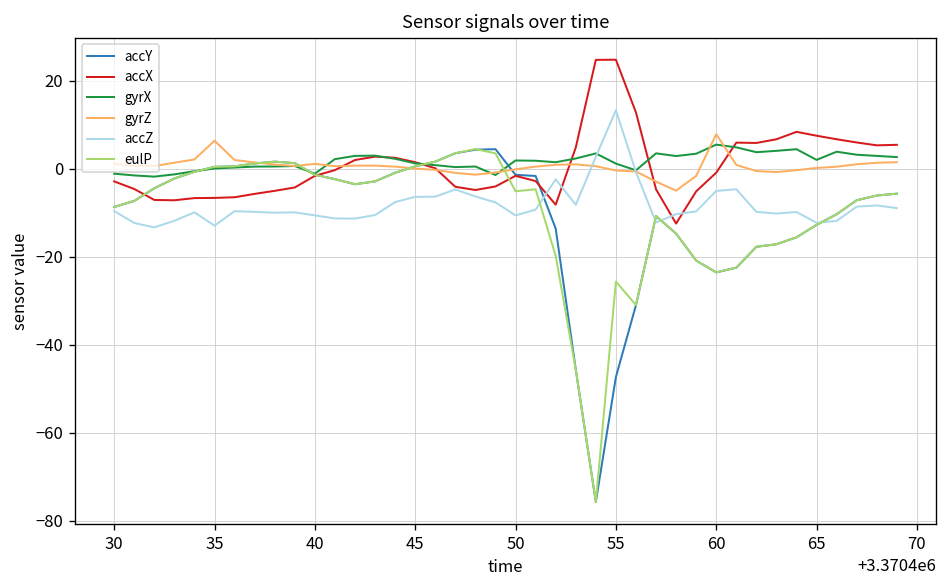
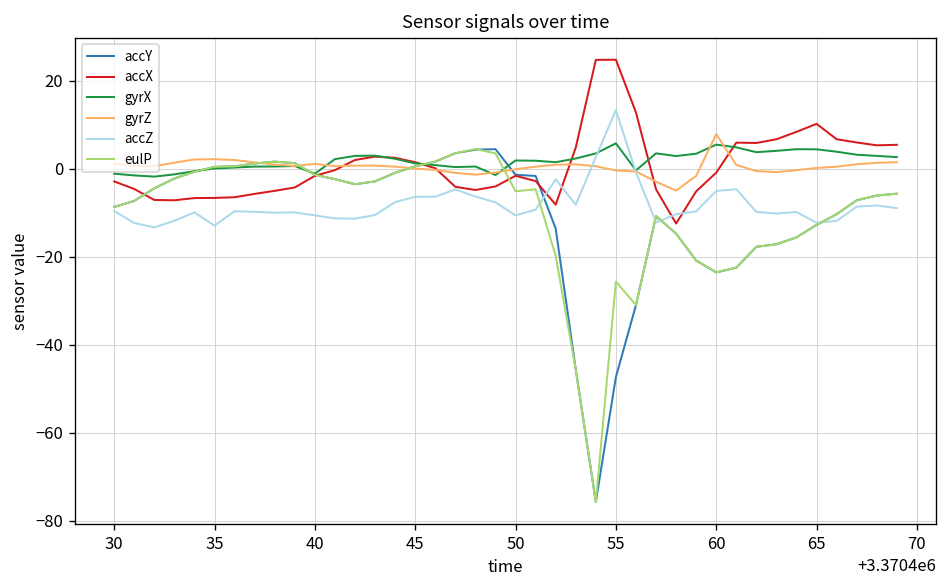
gyrZ, 35: 6 -> 2
gyrX, 55: 1 -> 6
accX, 65: 8 -> 10
gyrX, 65: 2 -> 4
